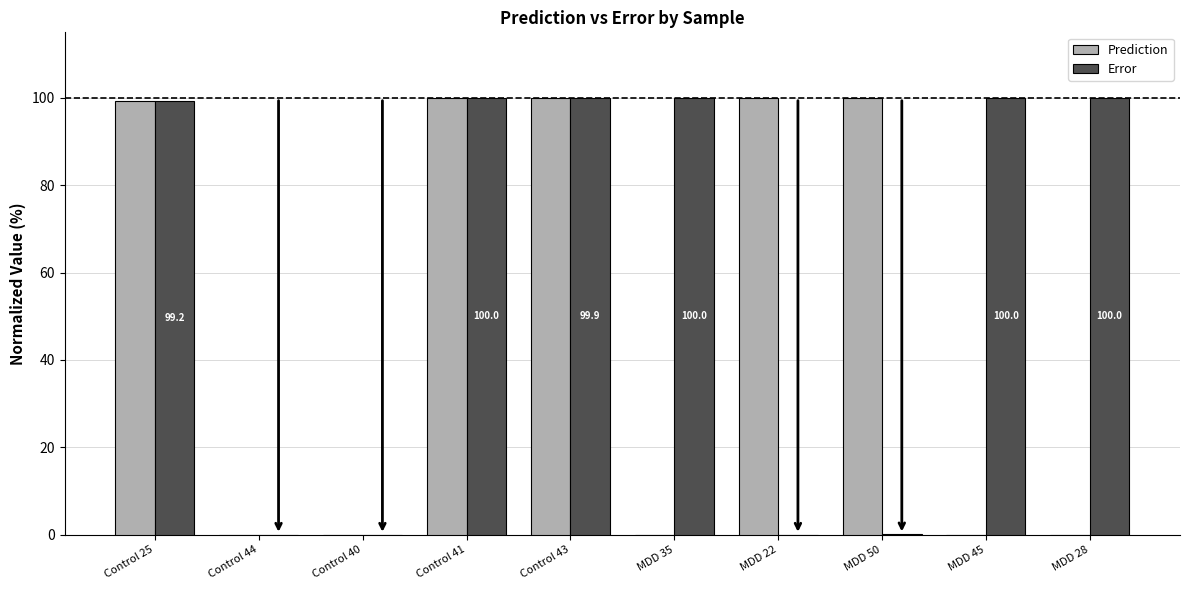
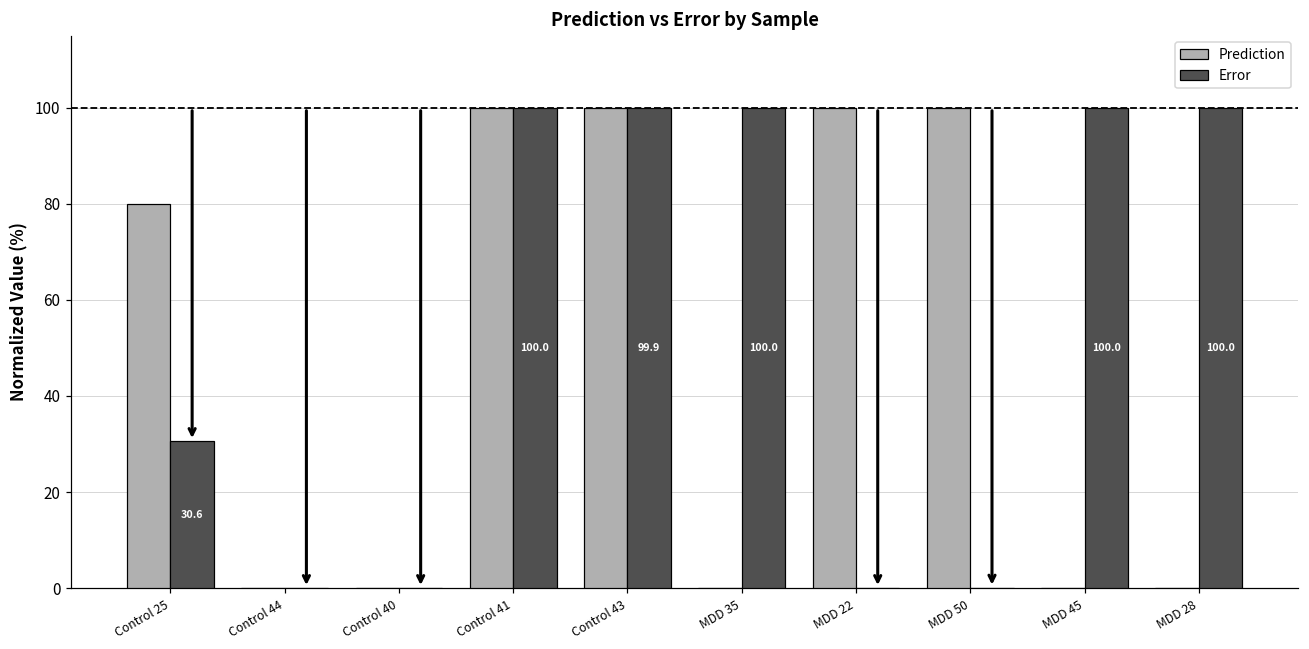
Prediction, Control 25: 99 -> 80
Error, Control 25: 99.2 -> 30.6
